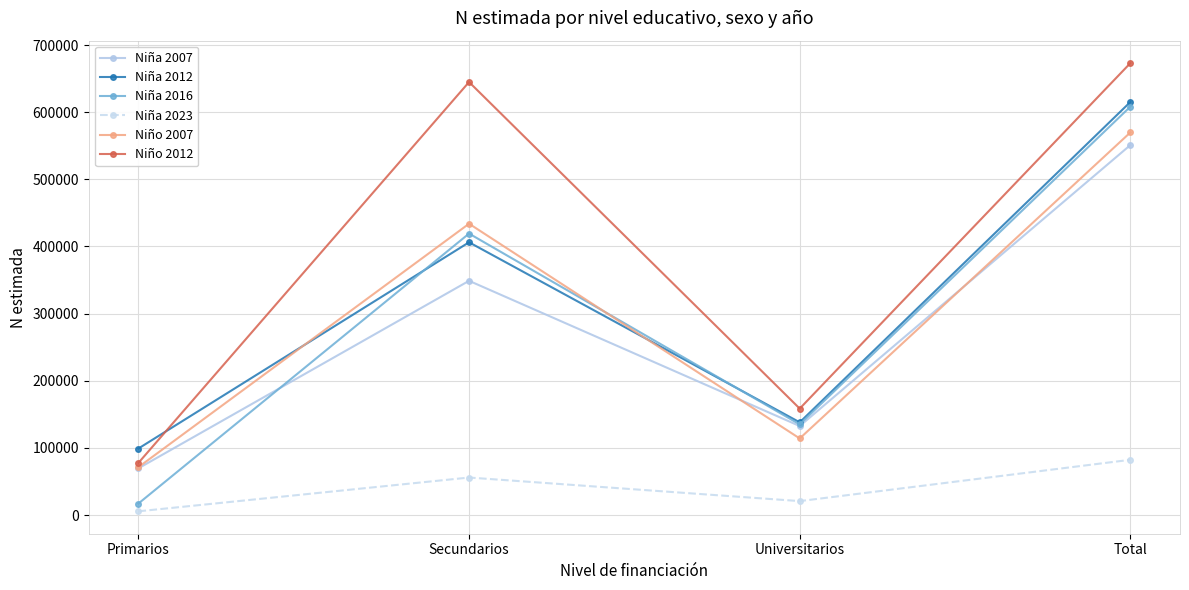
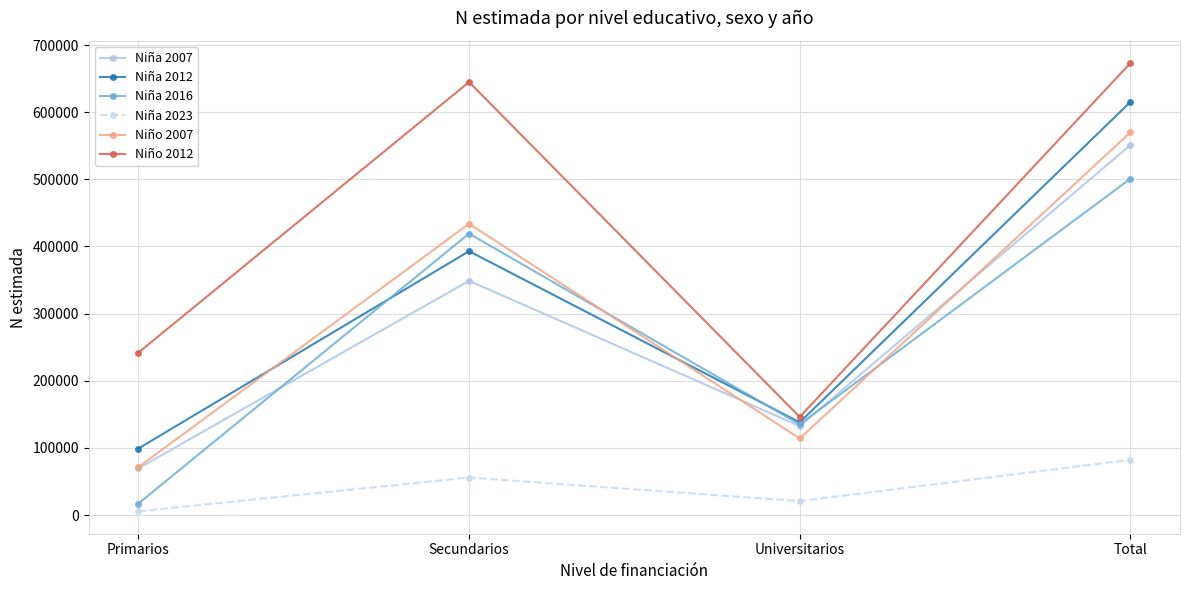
Niño 2012, Primarios: 80000 -> 240000
Niña 2012, Secundarios: 410000 -> 390000
Niño 2012, Universitarios: 160000 -> 150000
Niña 2016, Total: 610000 -> 500000
